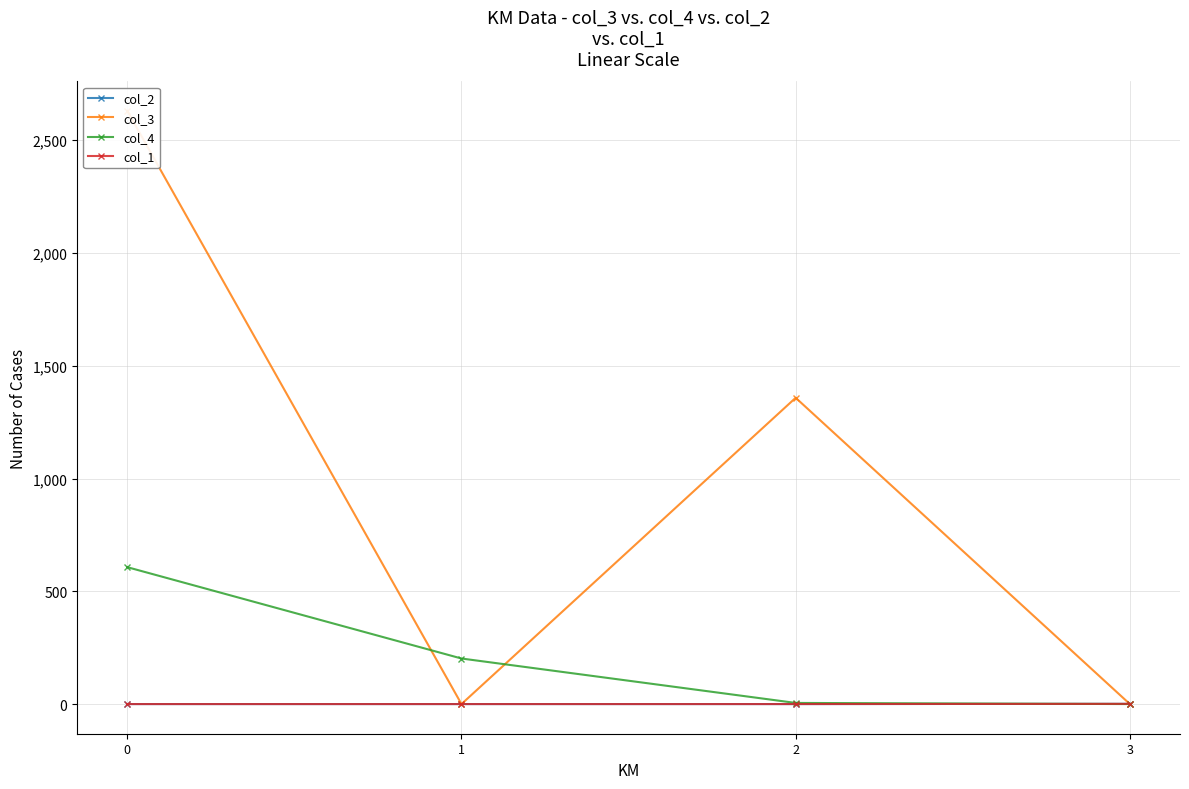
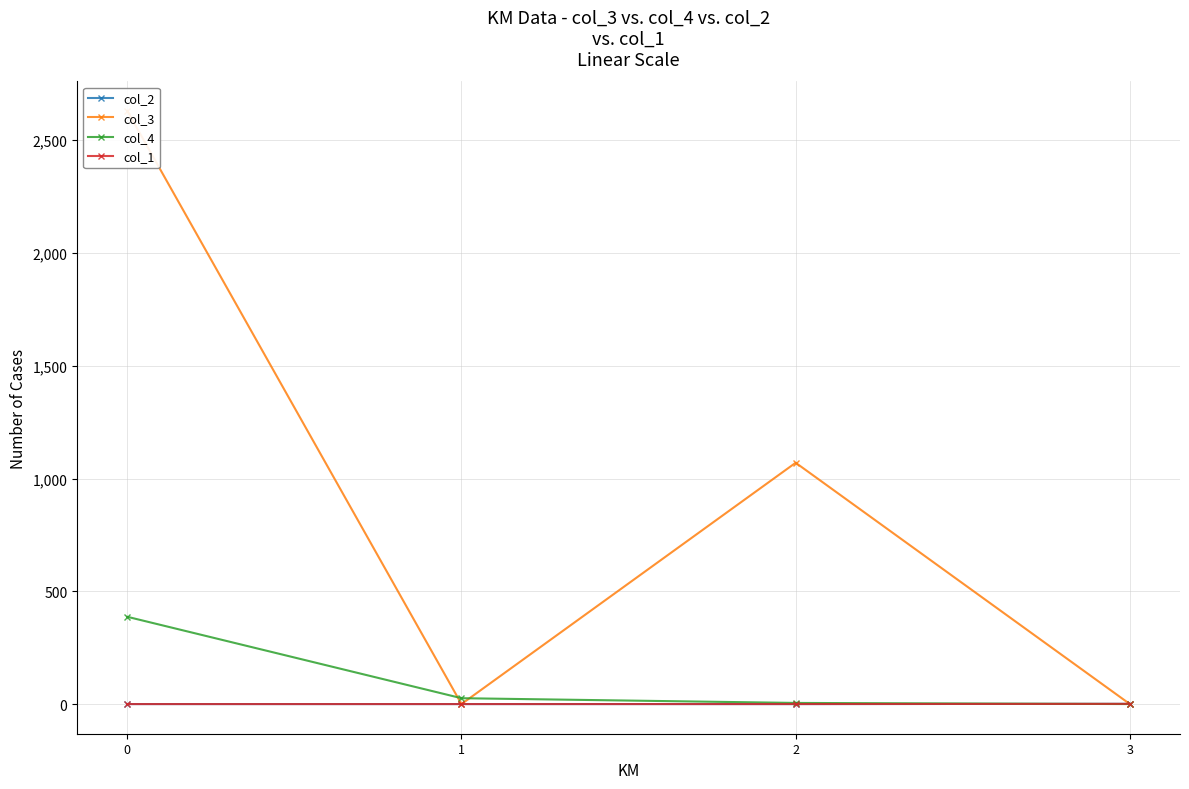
col_4, 0: 610 -> 390
col_4, 1: 200 -> 30
col_3, 2: 1,360 -> 1,070
